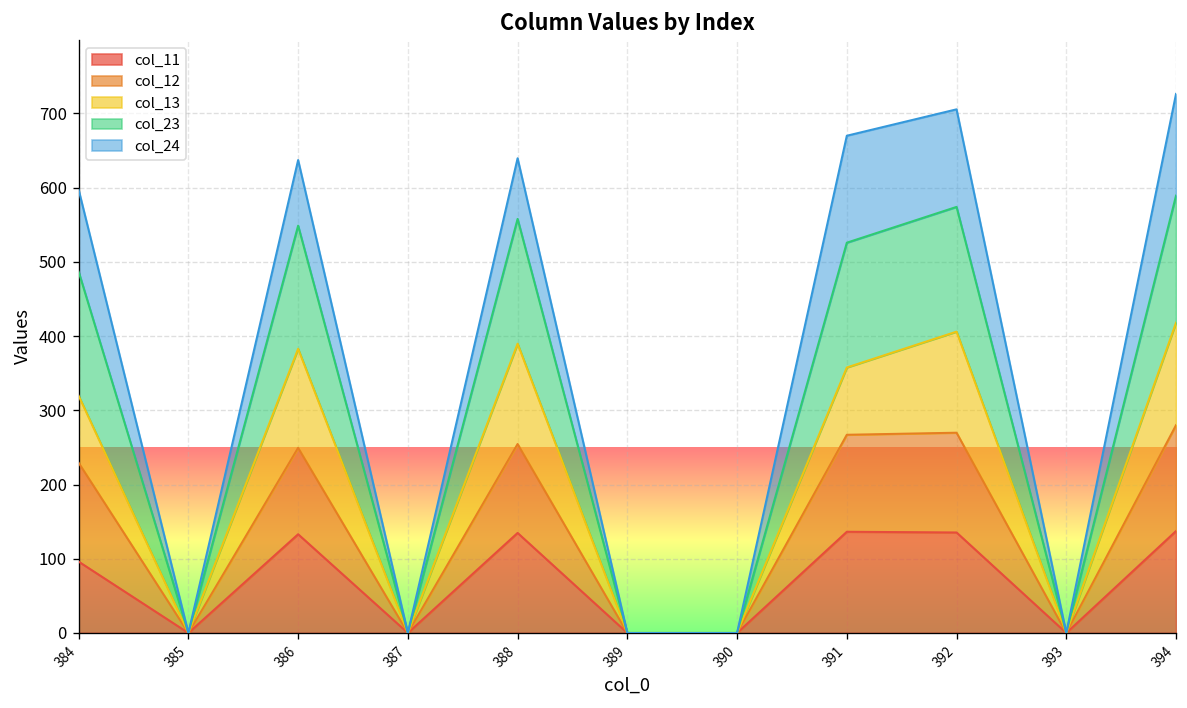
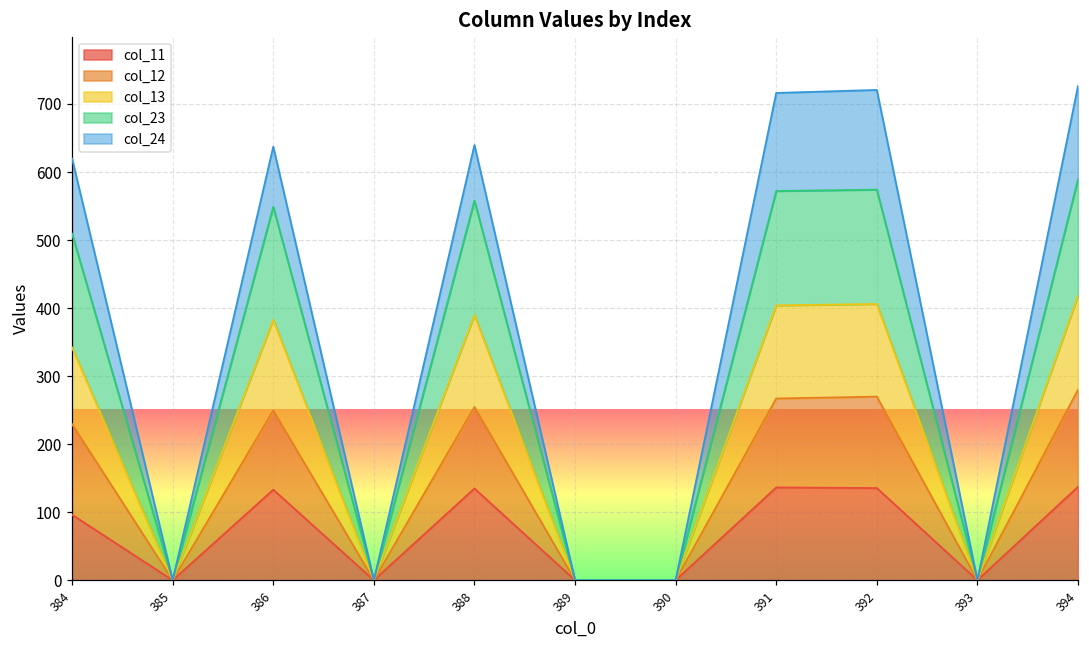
col_13, 384: 90 -> 110
col_13, 391: 90 -> 140
col_24, 392: 130 -> 150
